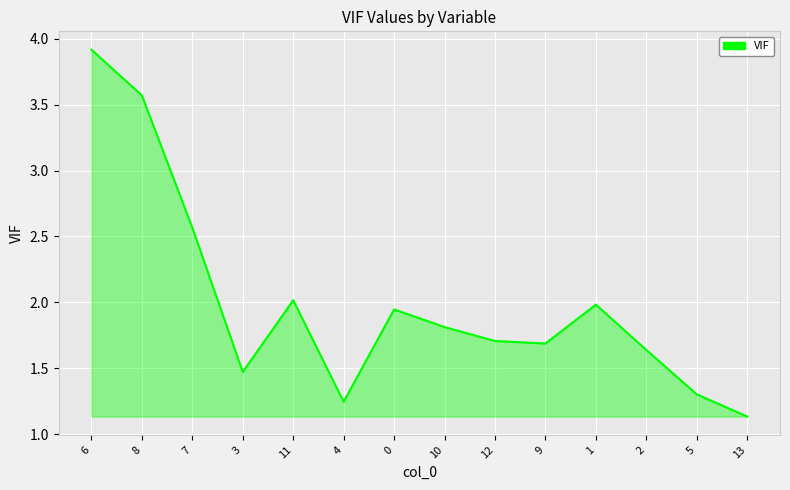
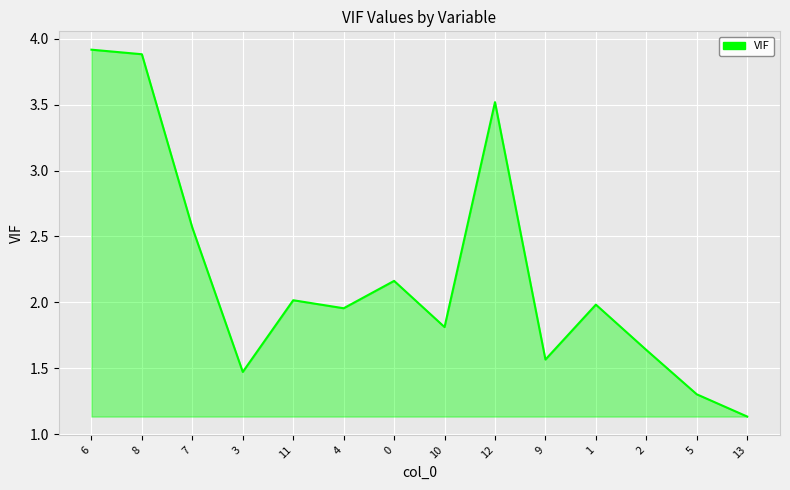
8: 3.57 -> 3.88
4: 1.24 -> 1.95
0: 1.95 -> 2.16
12: 1.71 -> 3.52
9: 1.69 -> 1.57
